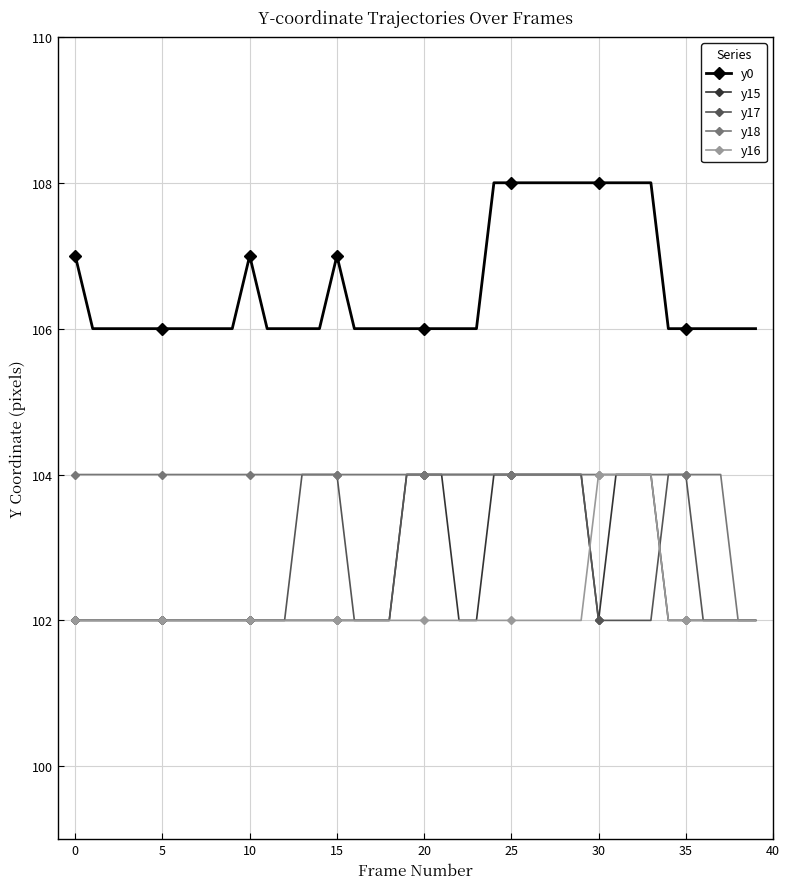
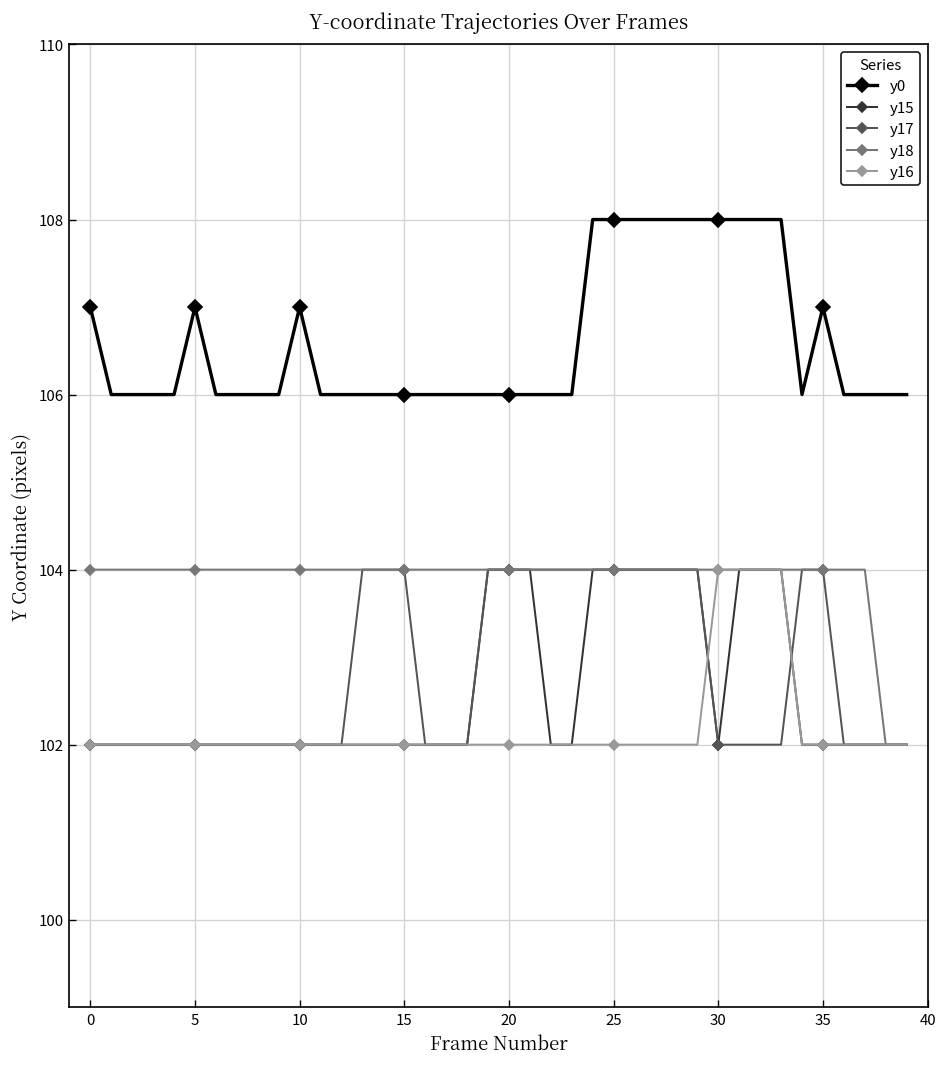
y0, 5: 106 -> 107
y0, 15: 107 -> 106
y0, 35: 106 -> 107
